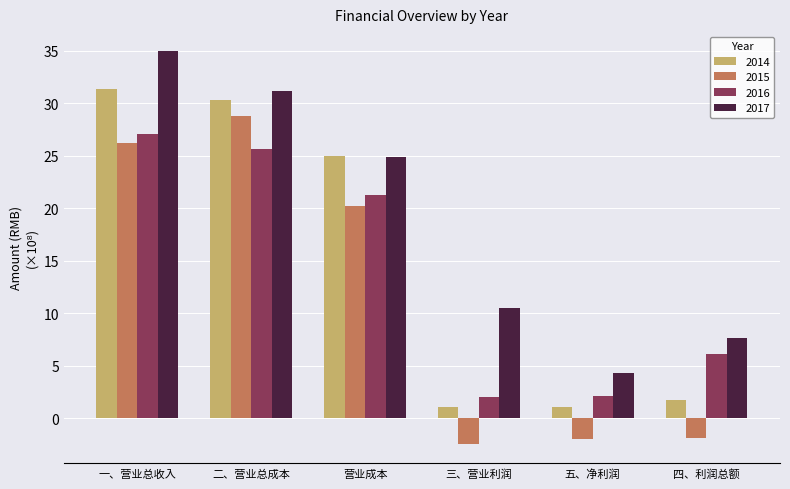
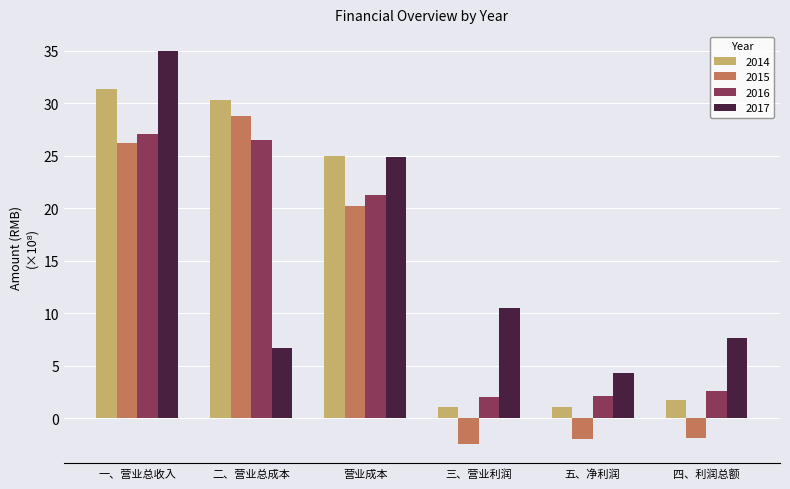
2016, 二、营业总成本: 25.7 -> 26.5
2017, 二、营业总成本: 31.1 -> 6.7
2016, 四、利润总额: 6.1 -> 2.5
